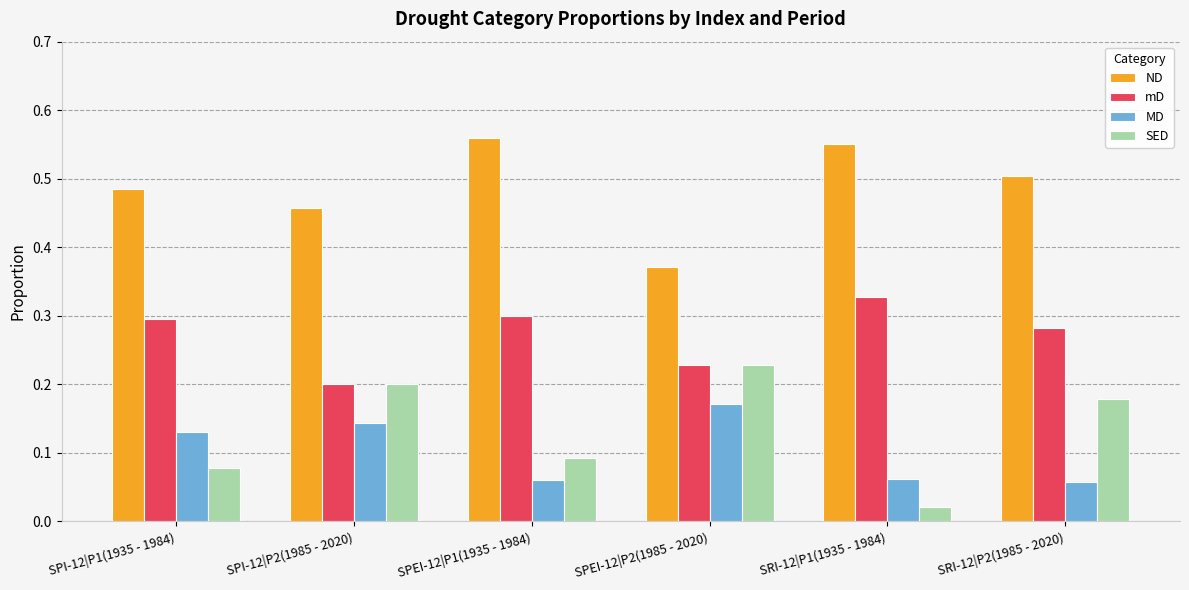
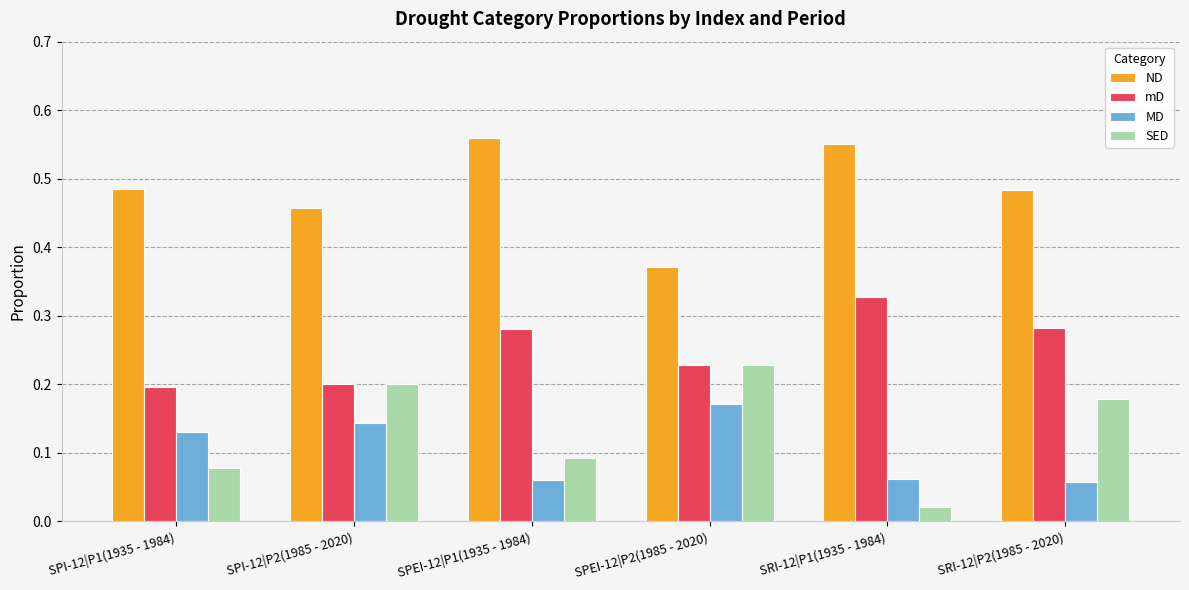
mD, SPI-12|P1(1935 - 1984): 0.30 -> 0.20
mD, SPEI-12|P1(1935 - 1984): 0.30 -> 0.28
ND, SRI-12|P2(1985 - 2020): 0.50 -> 0.48
